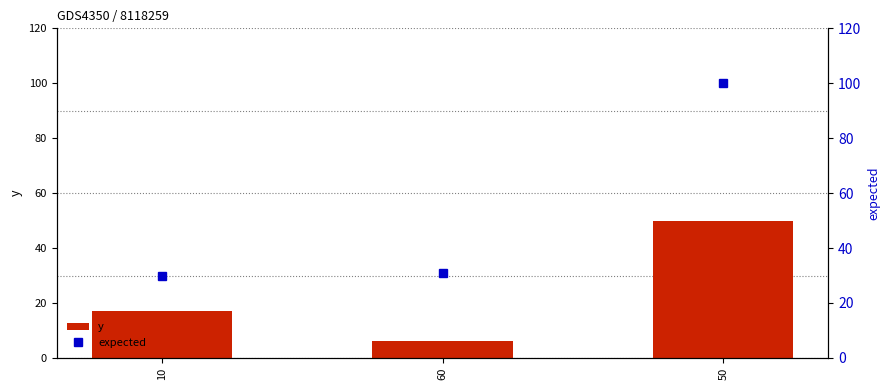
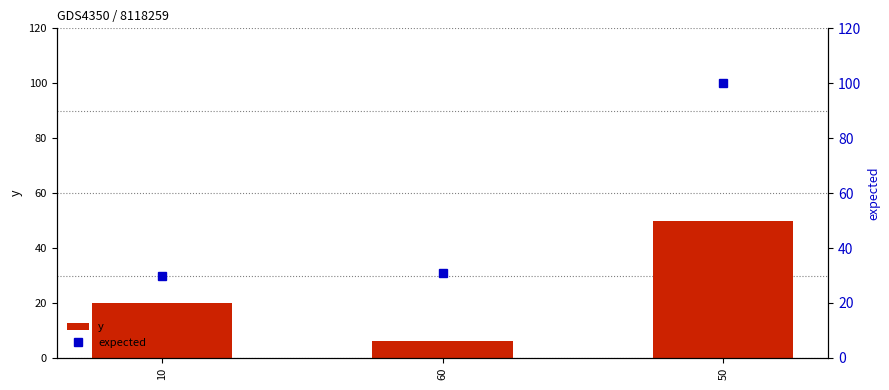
y, 10: 17 -> 20
